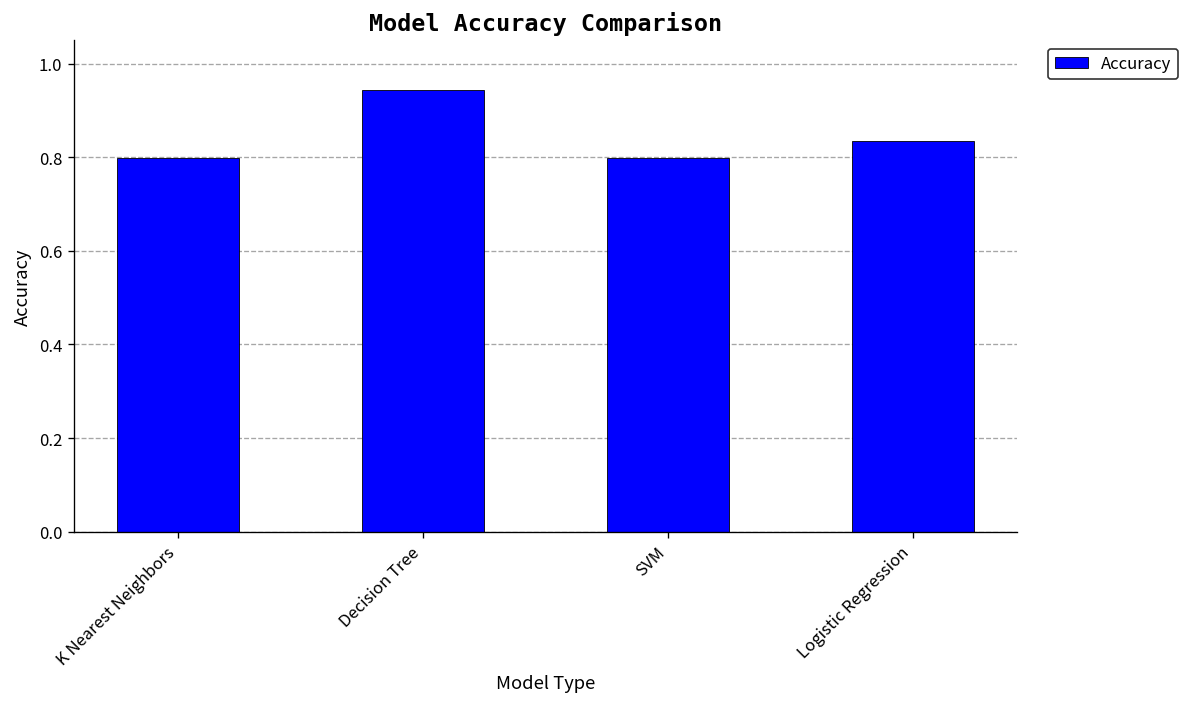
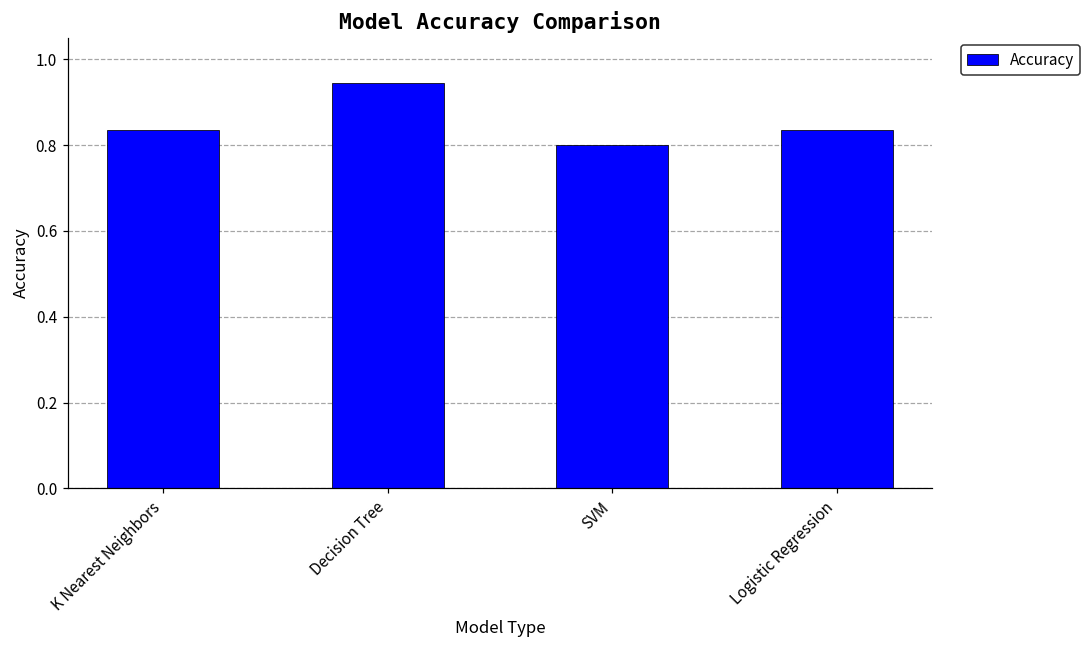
K Nearest Neighbors: 0.80 -> 0.83
